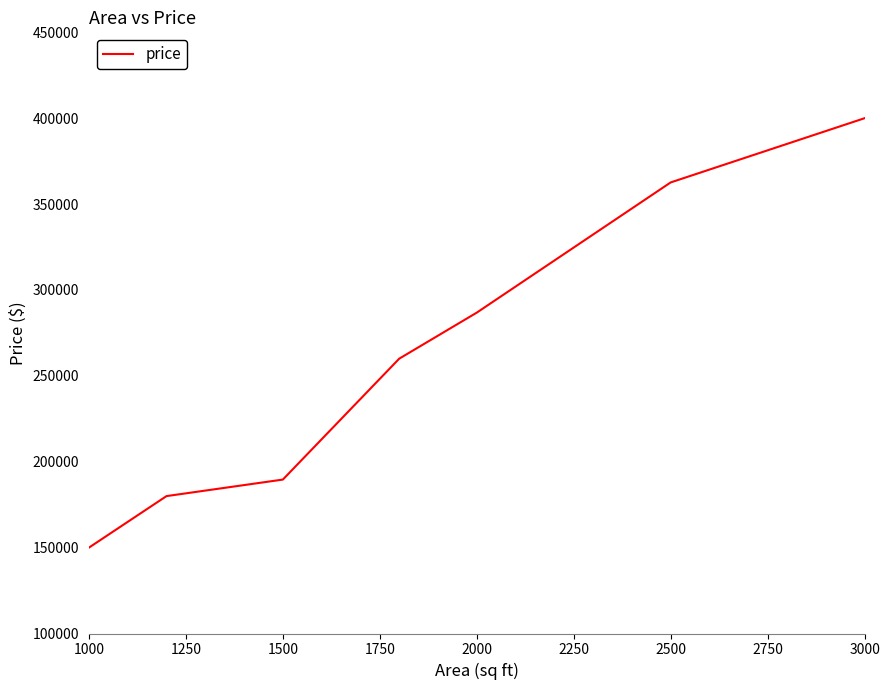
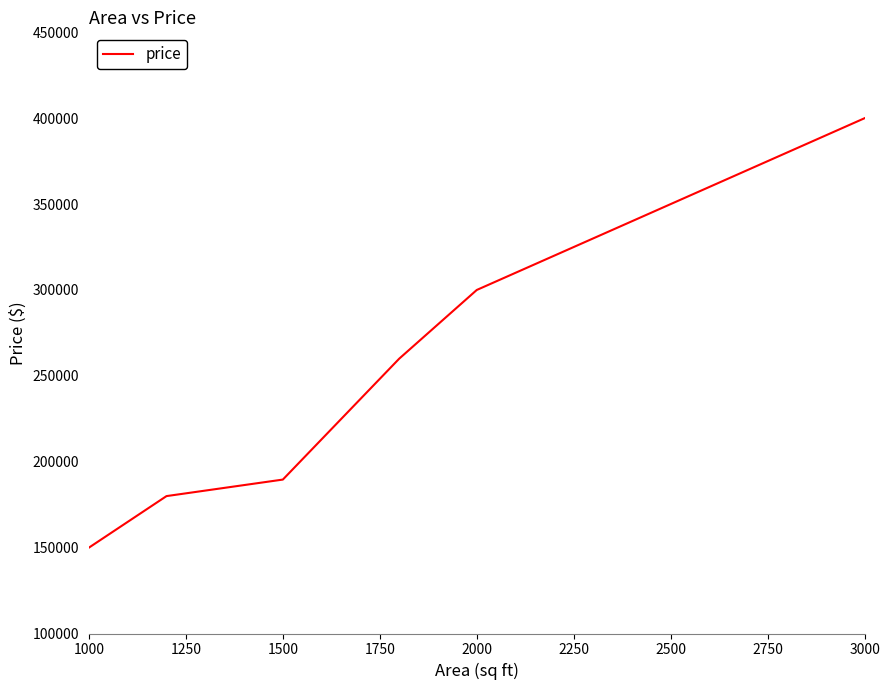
2000: 287000 -> 300000
2500: 363000 -> 350000
